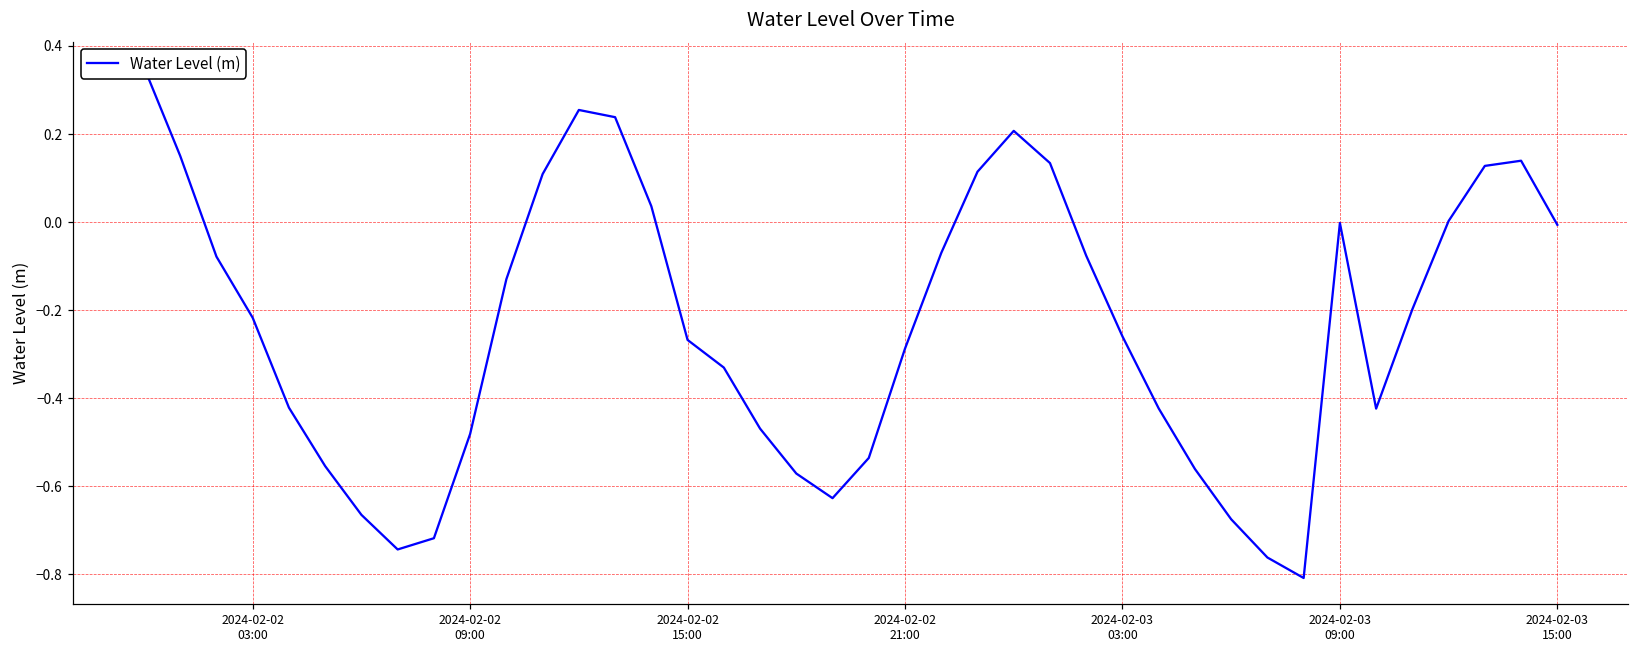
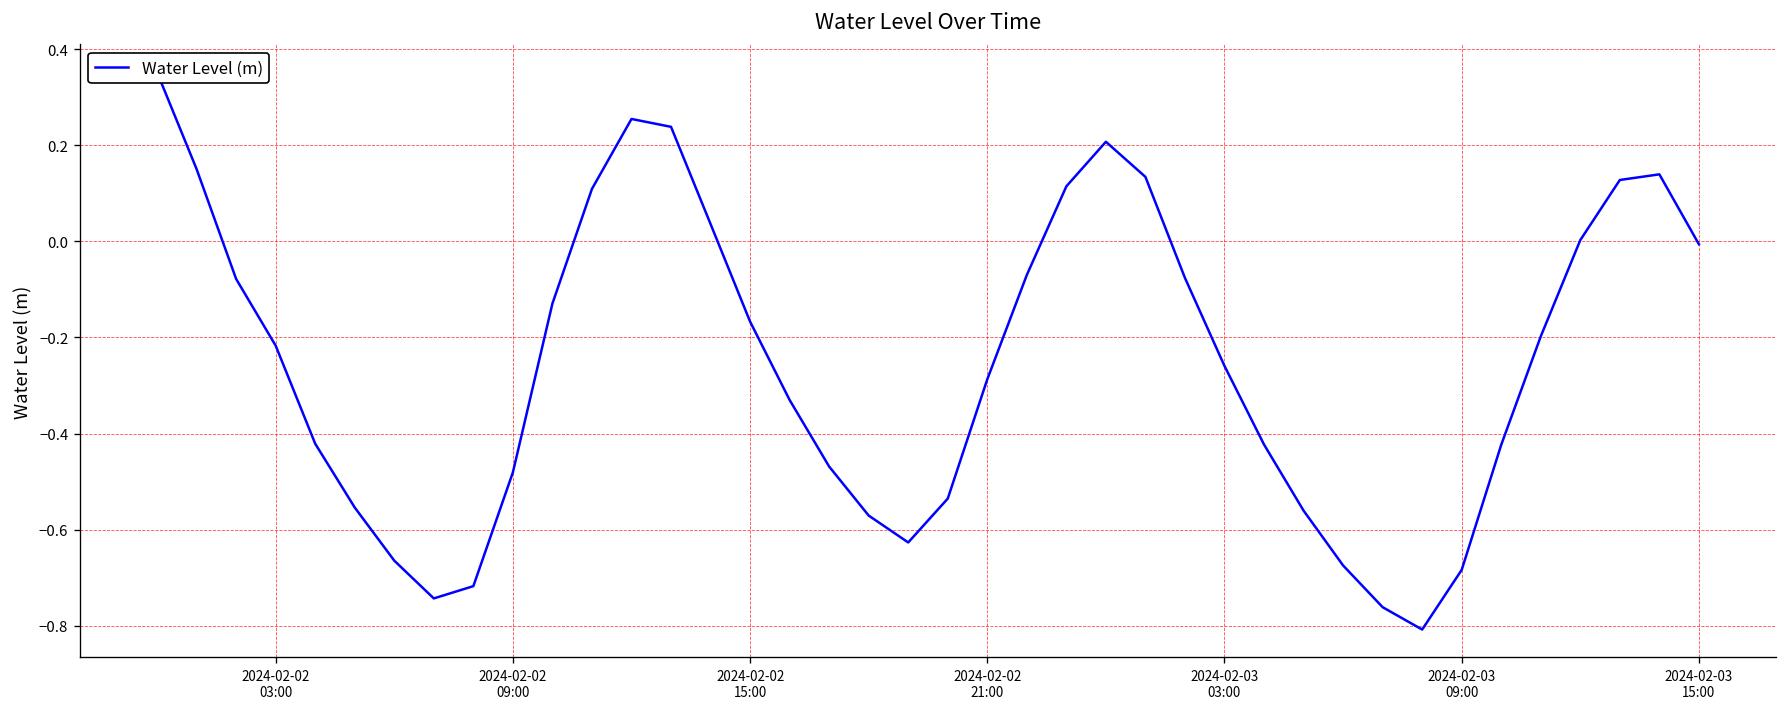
2024-02-02 15:00: -0.27 -> -0.17
2024-02-03 09:00: 0.00 -> -0.68
